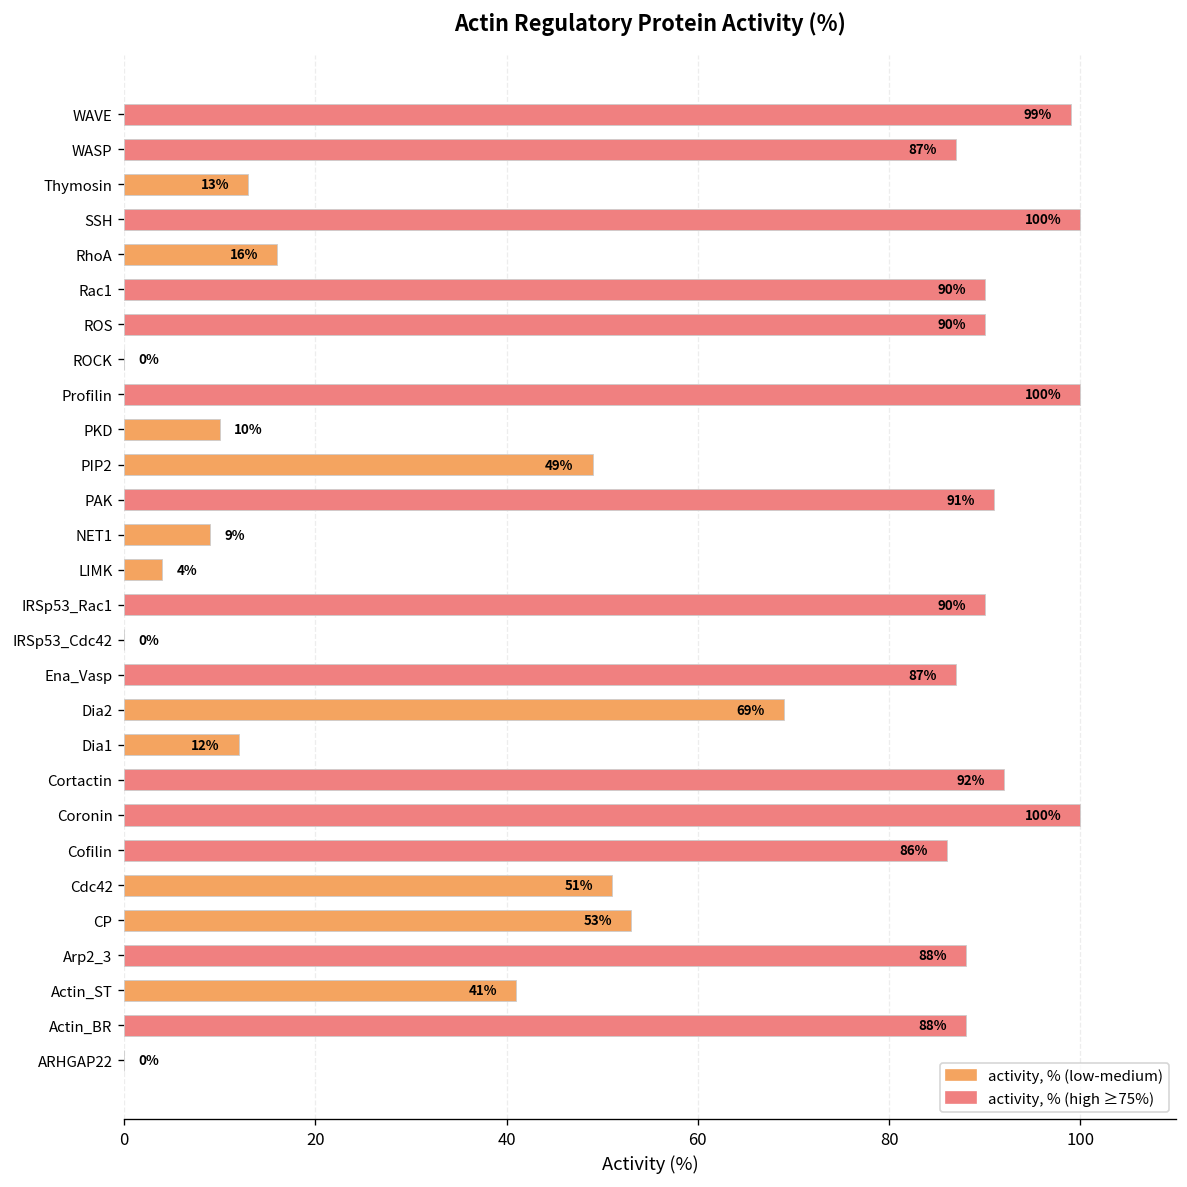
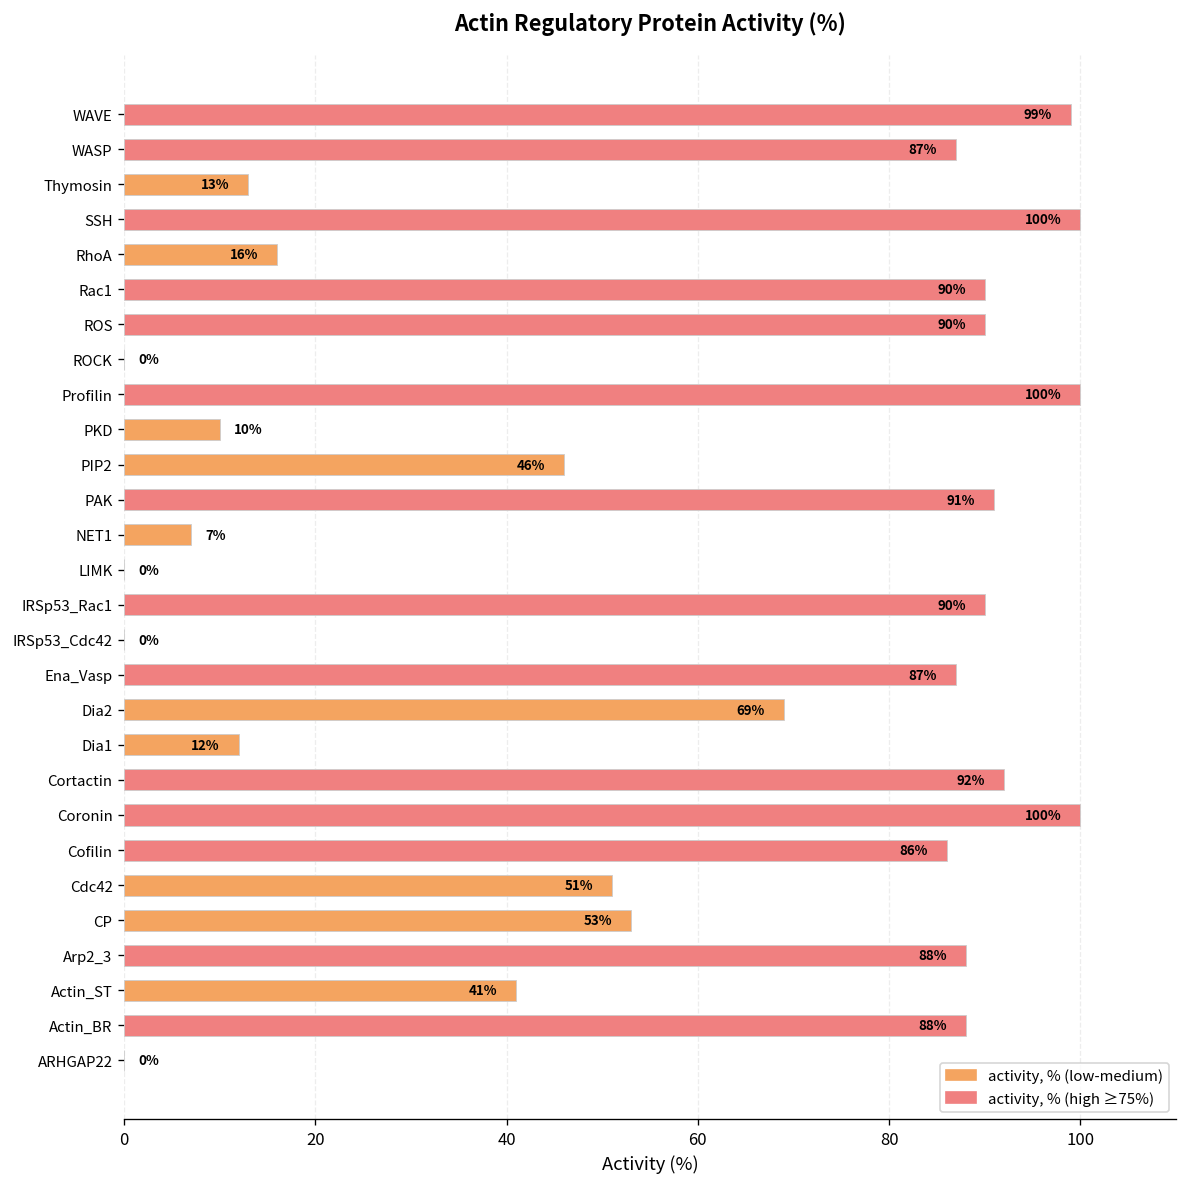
PIP2: 49% -> 46%
NET1: 9% -> 7%
LIMK: 4% -> 0%
